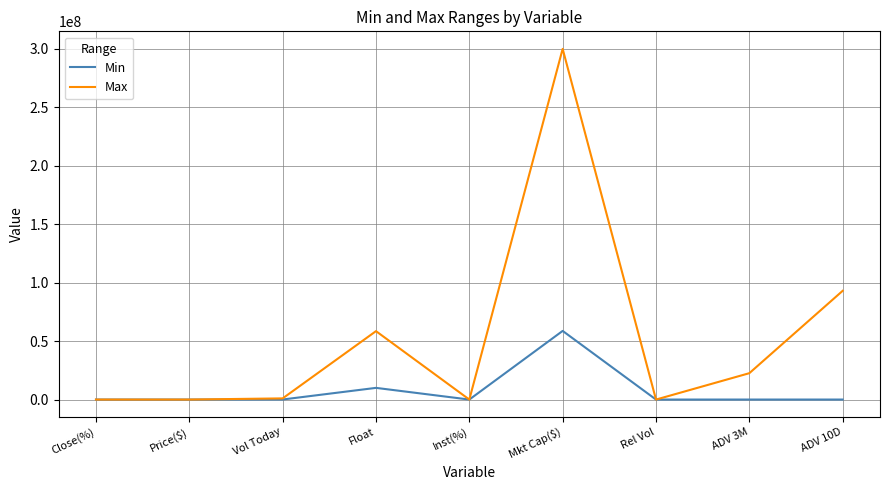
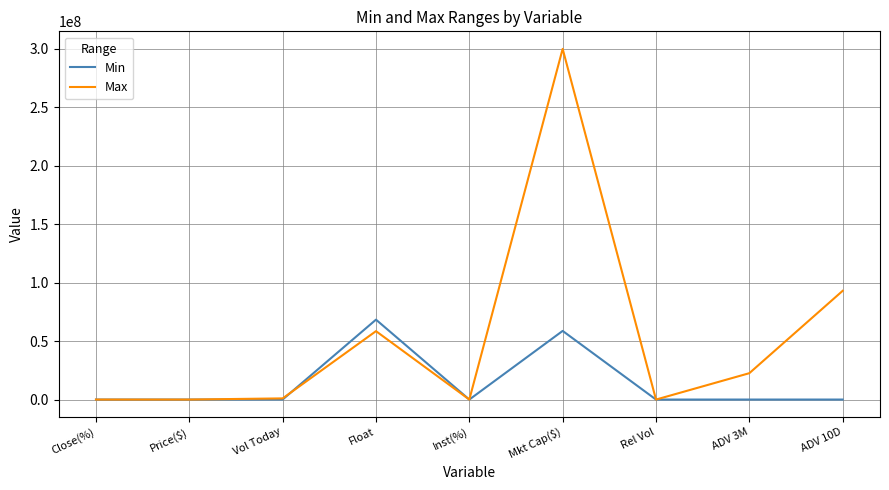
Min, Float: 10000000 -> 68000000
